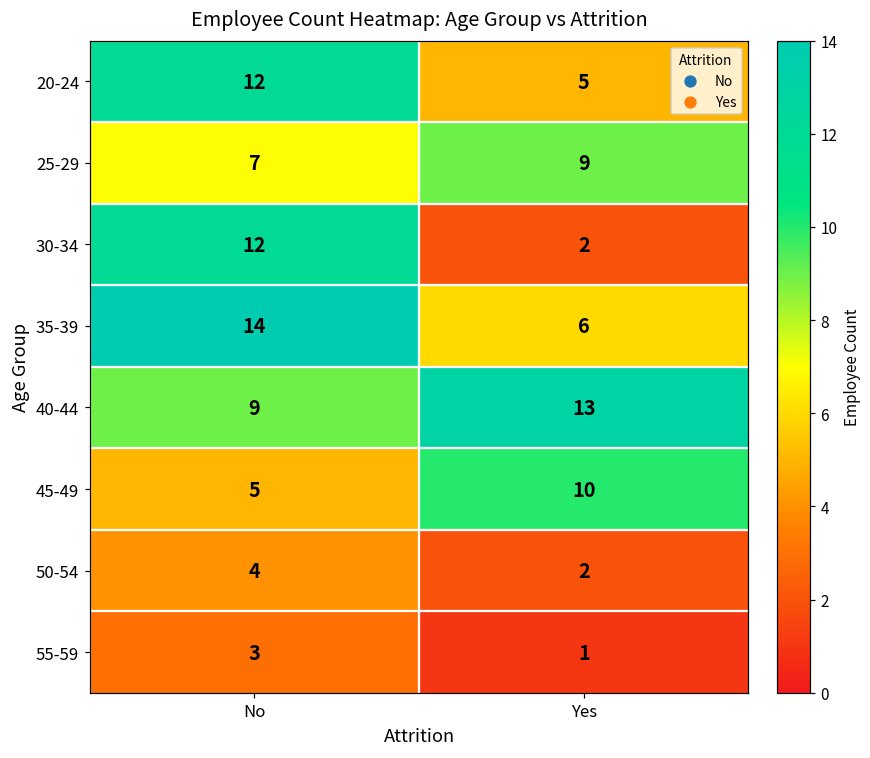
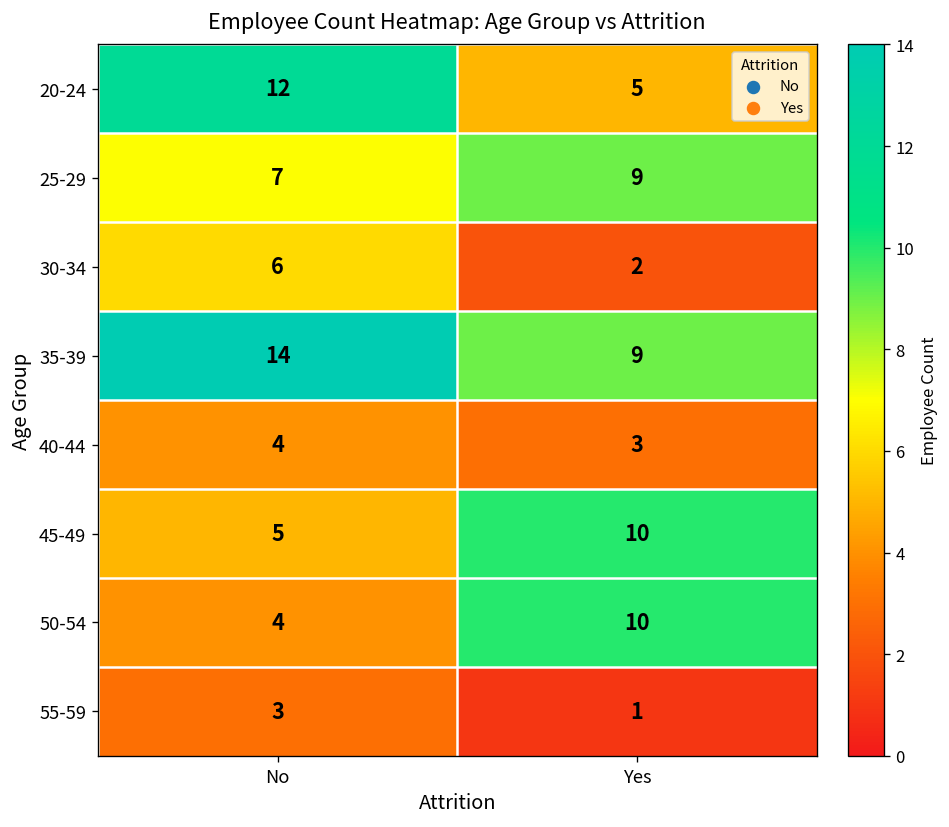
30-34, No: 12 -> 6
35-39, Yes: 6 -> 9
40-44, No: 9 -> 4
40-44, Yes: 13 -> 3
50-54, Yes: 2 -> 10
